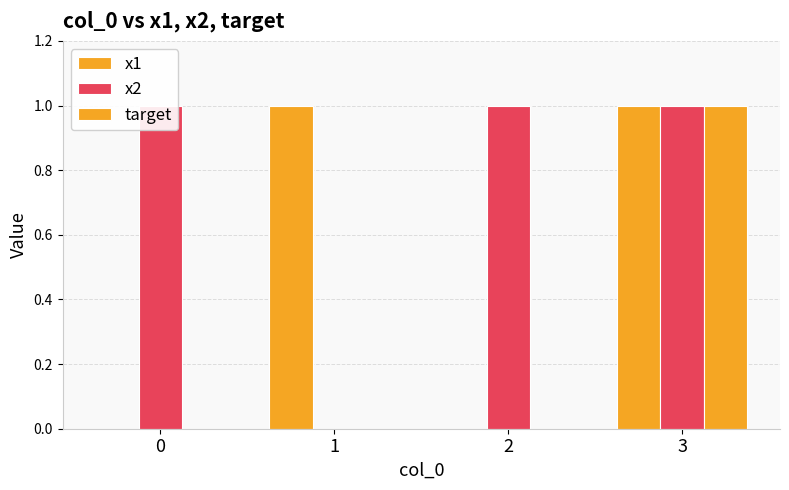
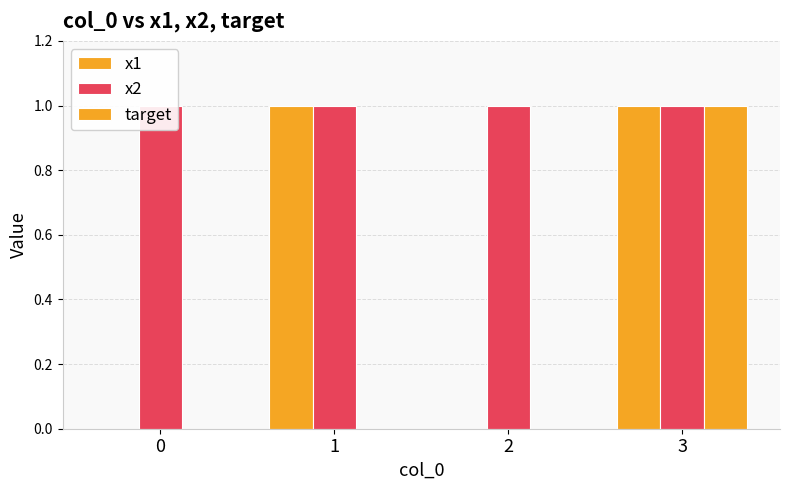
x2, 1: 0 -> 1
